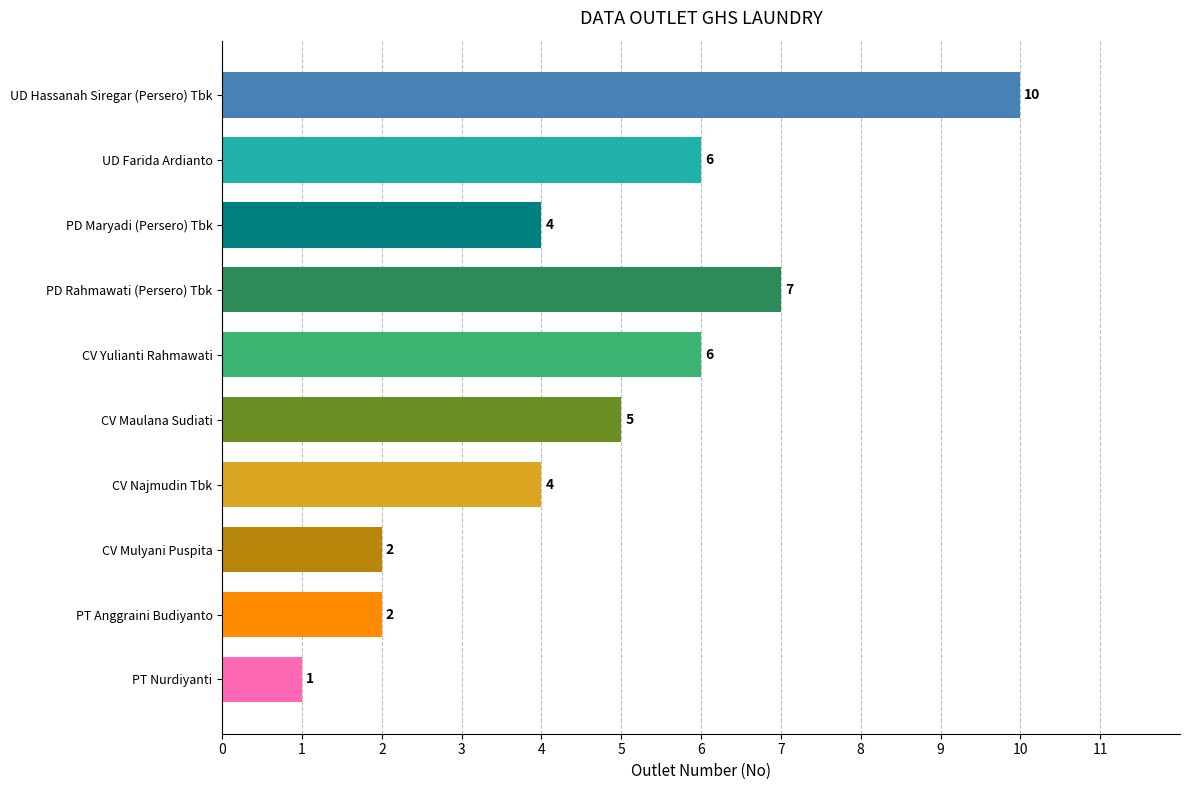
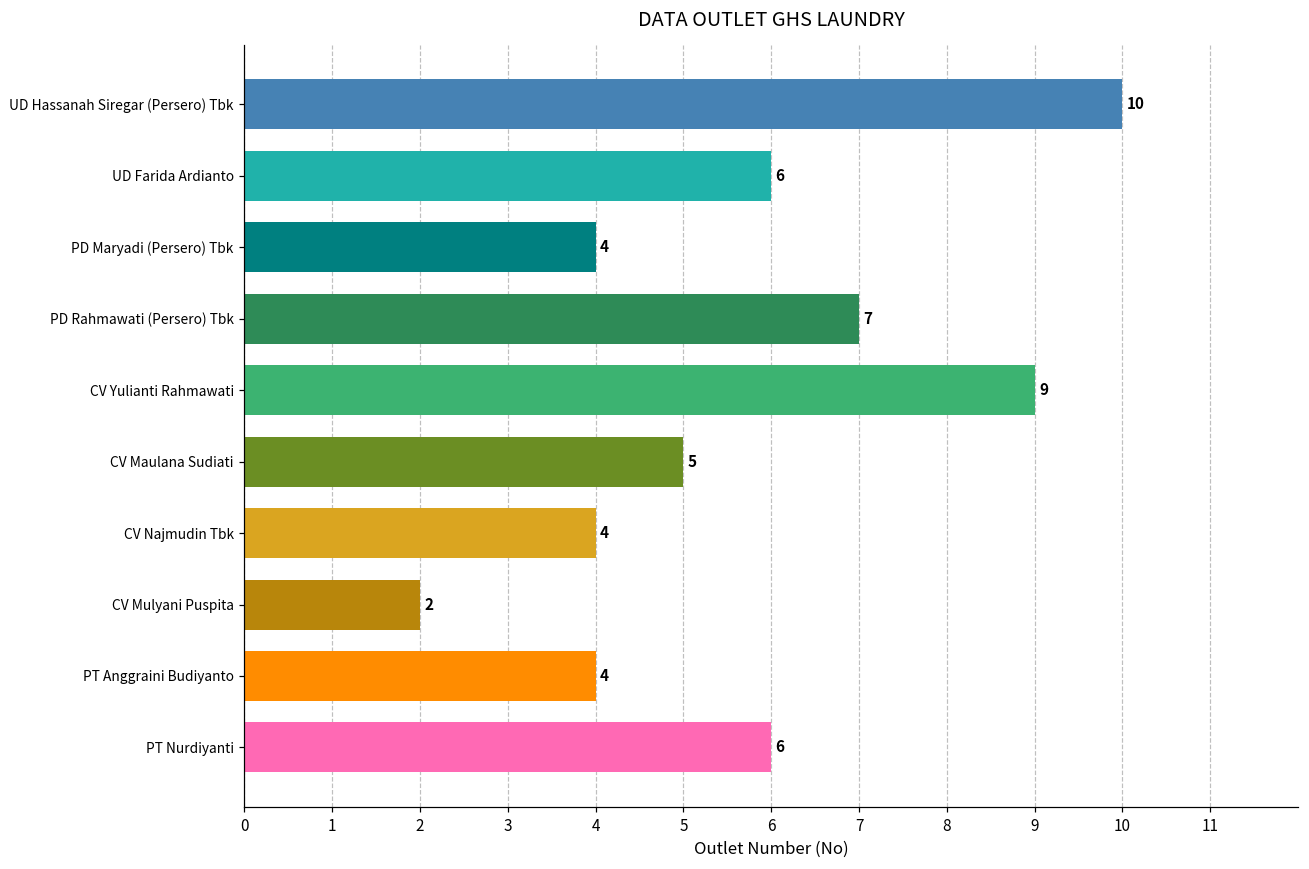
CV Yulianti Rahmawati: 6 -> 9
PT Anggraini Budiyanto: 2 -> 4
PT Nurdiyanti: 1 -> 6
